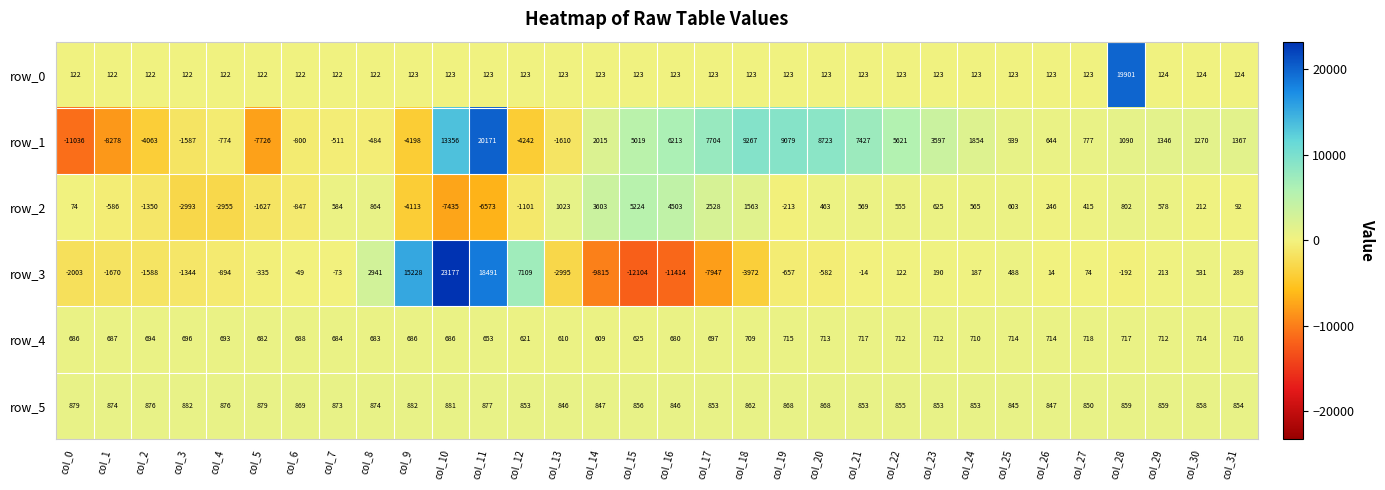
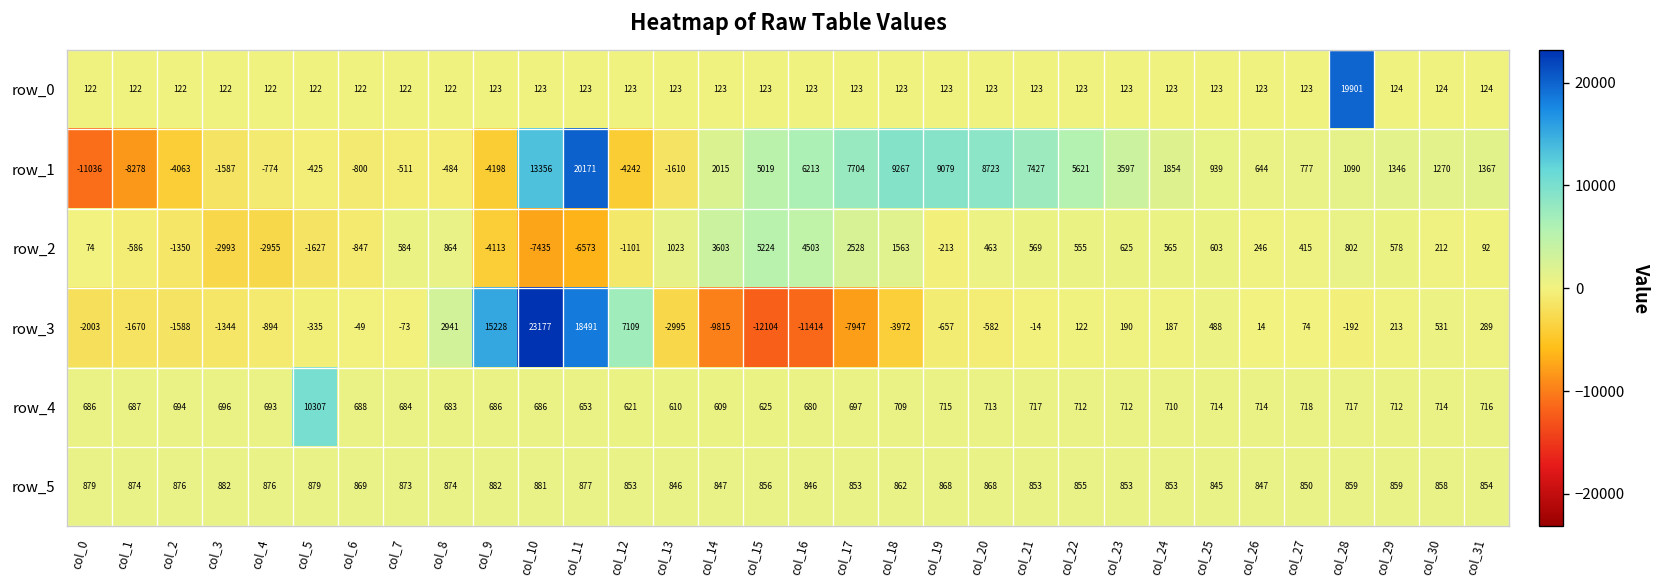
row_1, col_5: -7726 -> -425
row_4, col_5: 682 -> 10307
